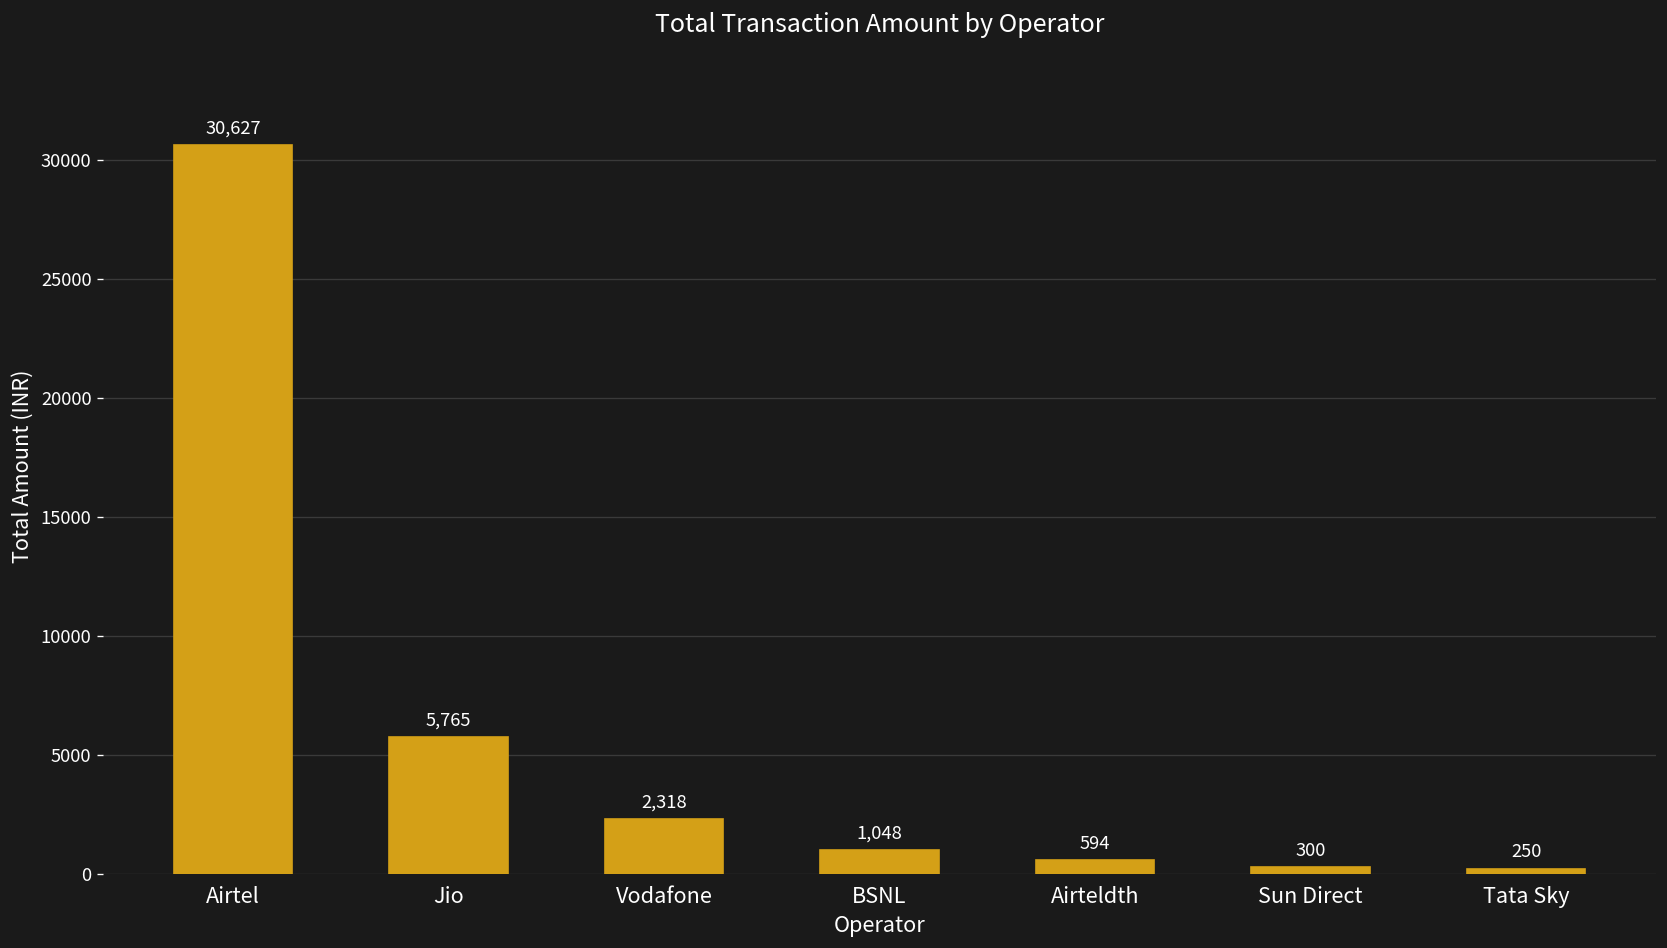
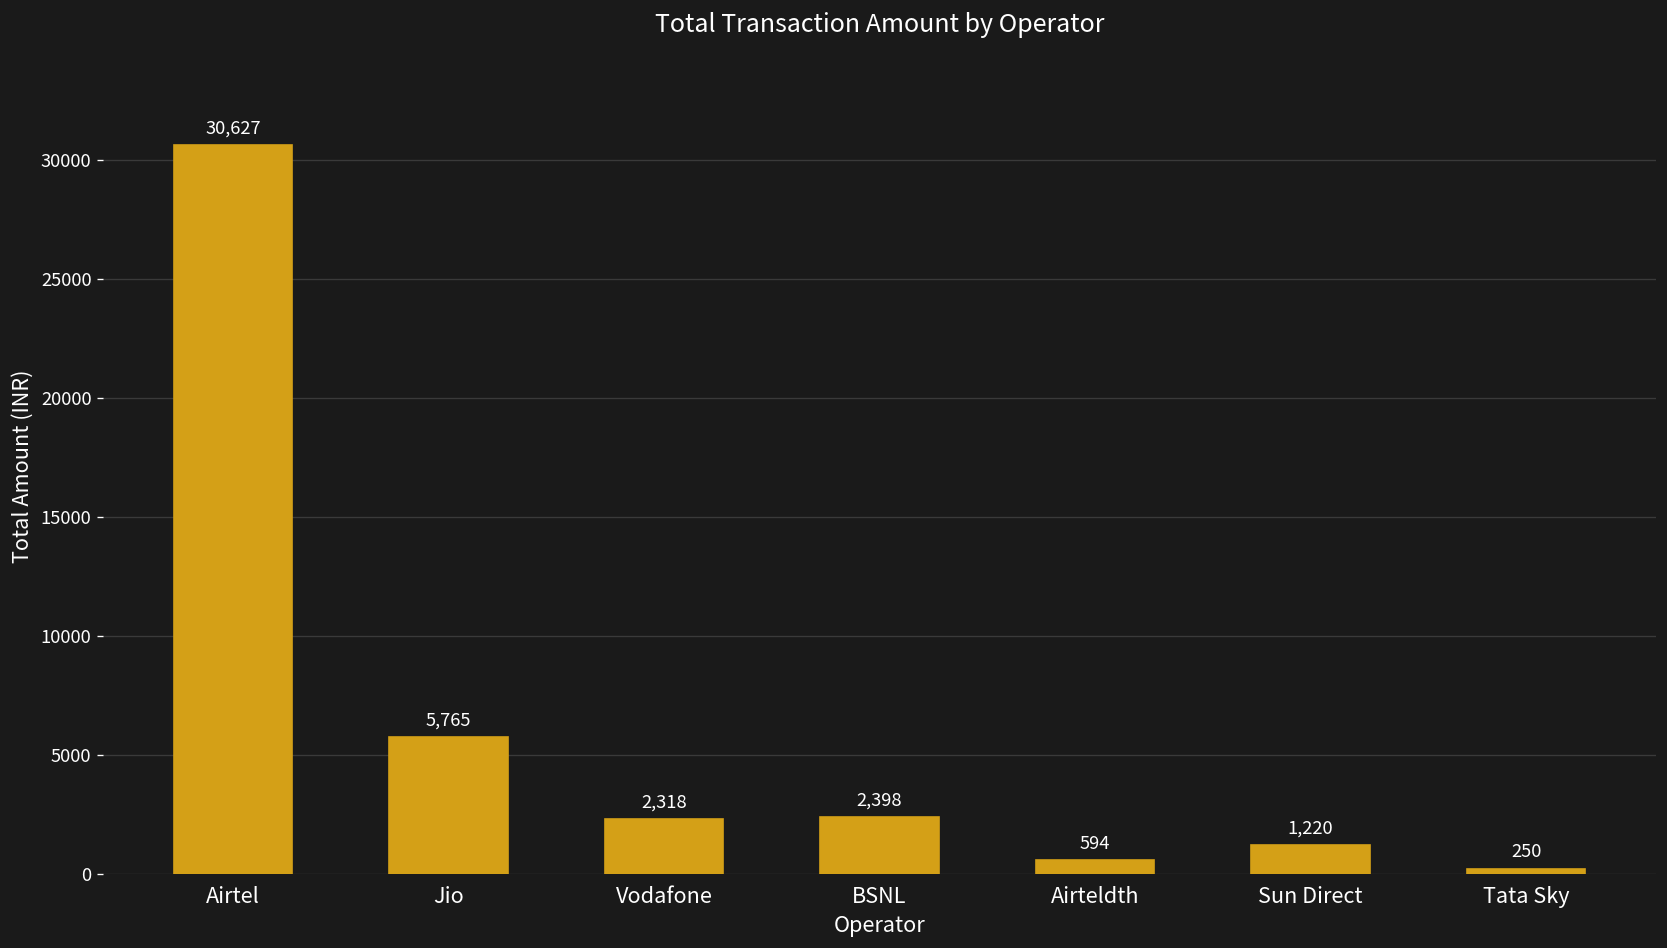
BSNL: 1,048 -> 2,398
Sun Direct: 300 -> 1,220
